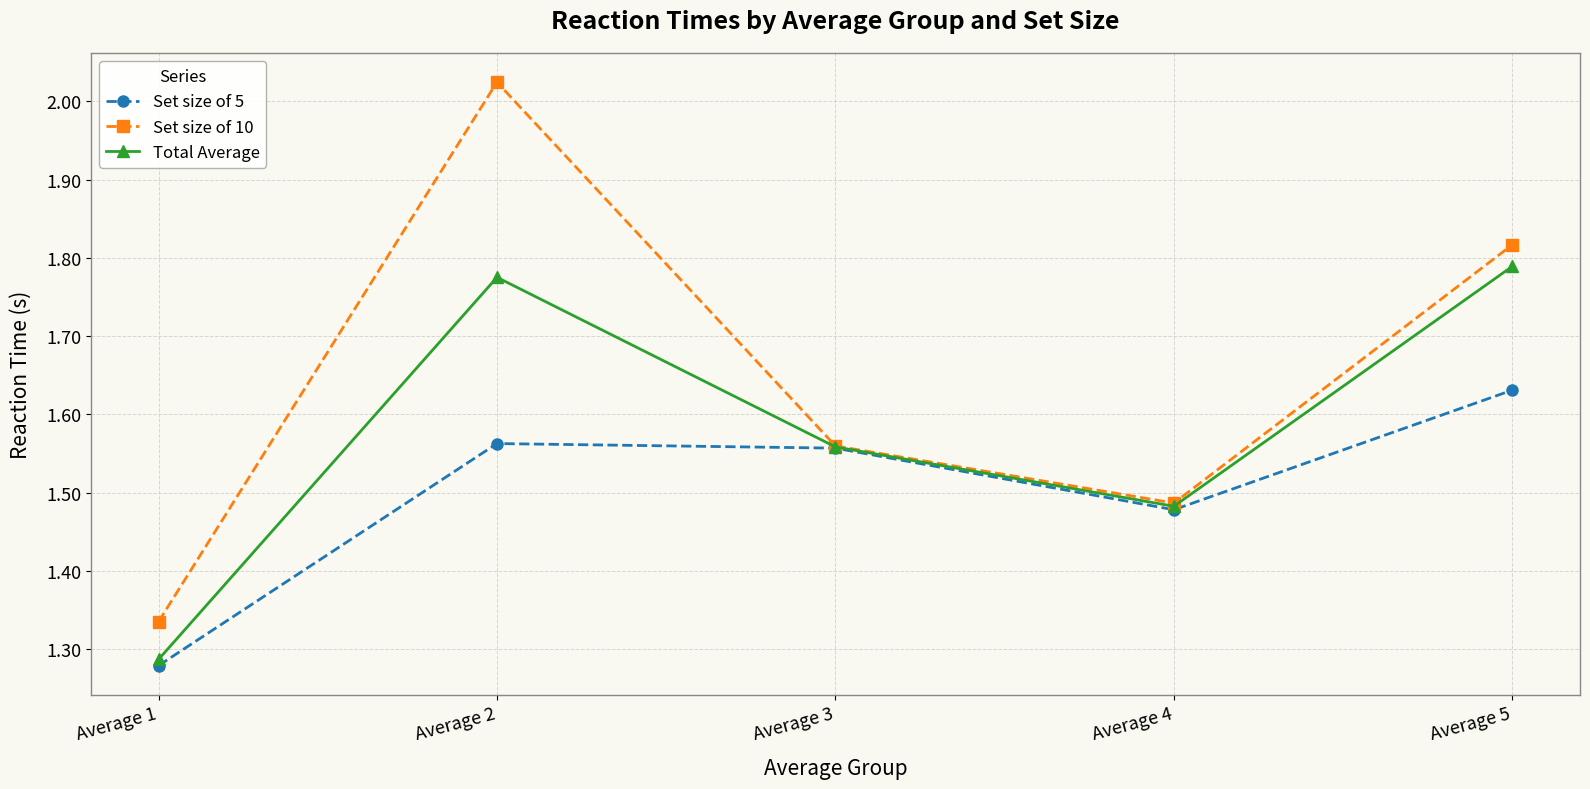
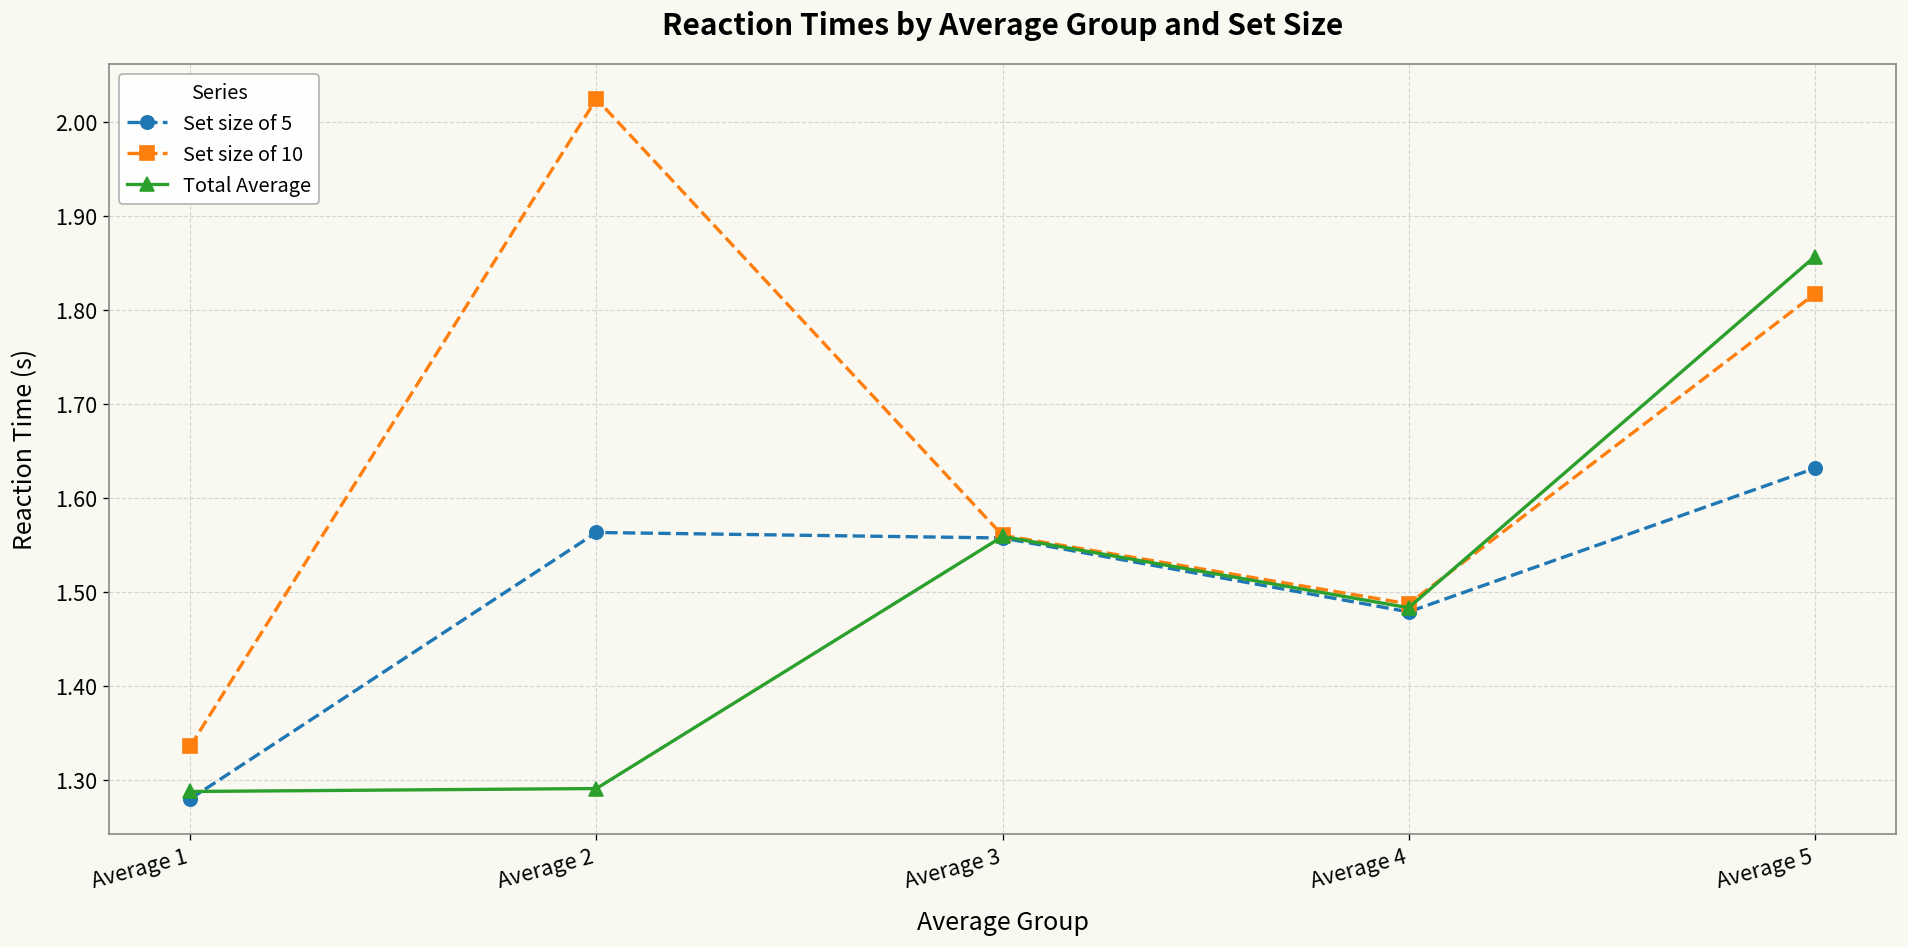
Total Average, Average 2: 1.78 -> 1.29
Total Average, Average 5: 1.79 -> 1.86
